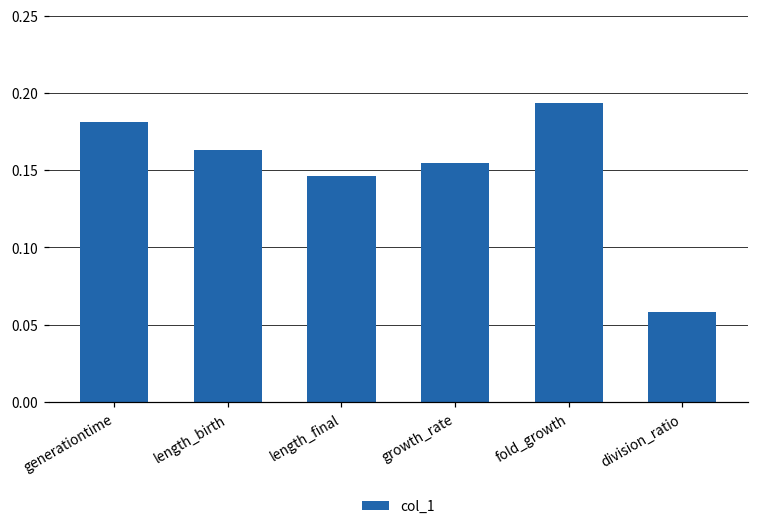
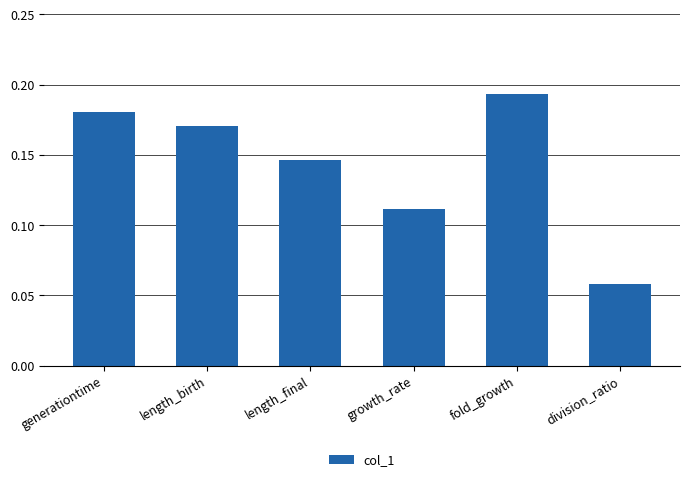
length_birth: 0.163 -> 0.170
growth_rate: 0.154 -> 0.111
